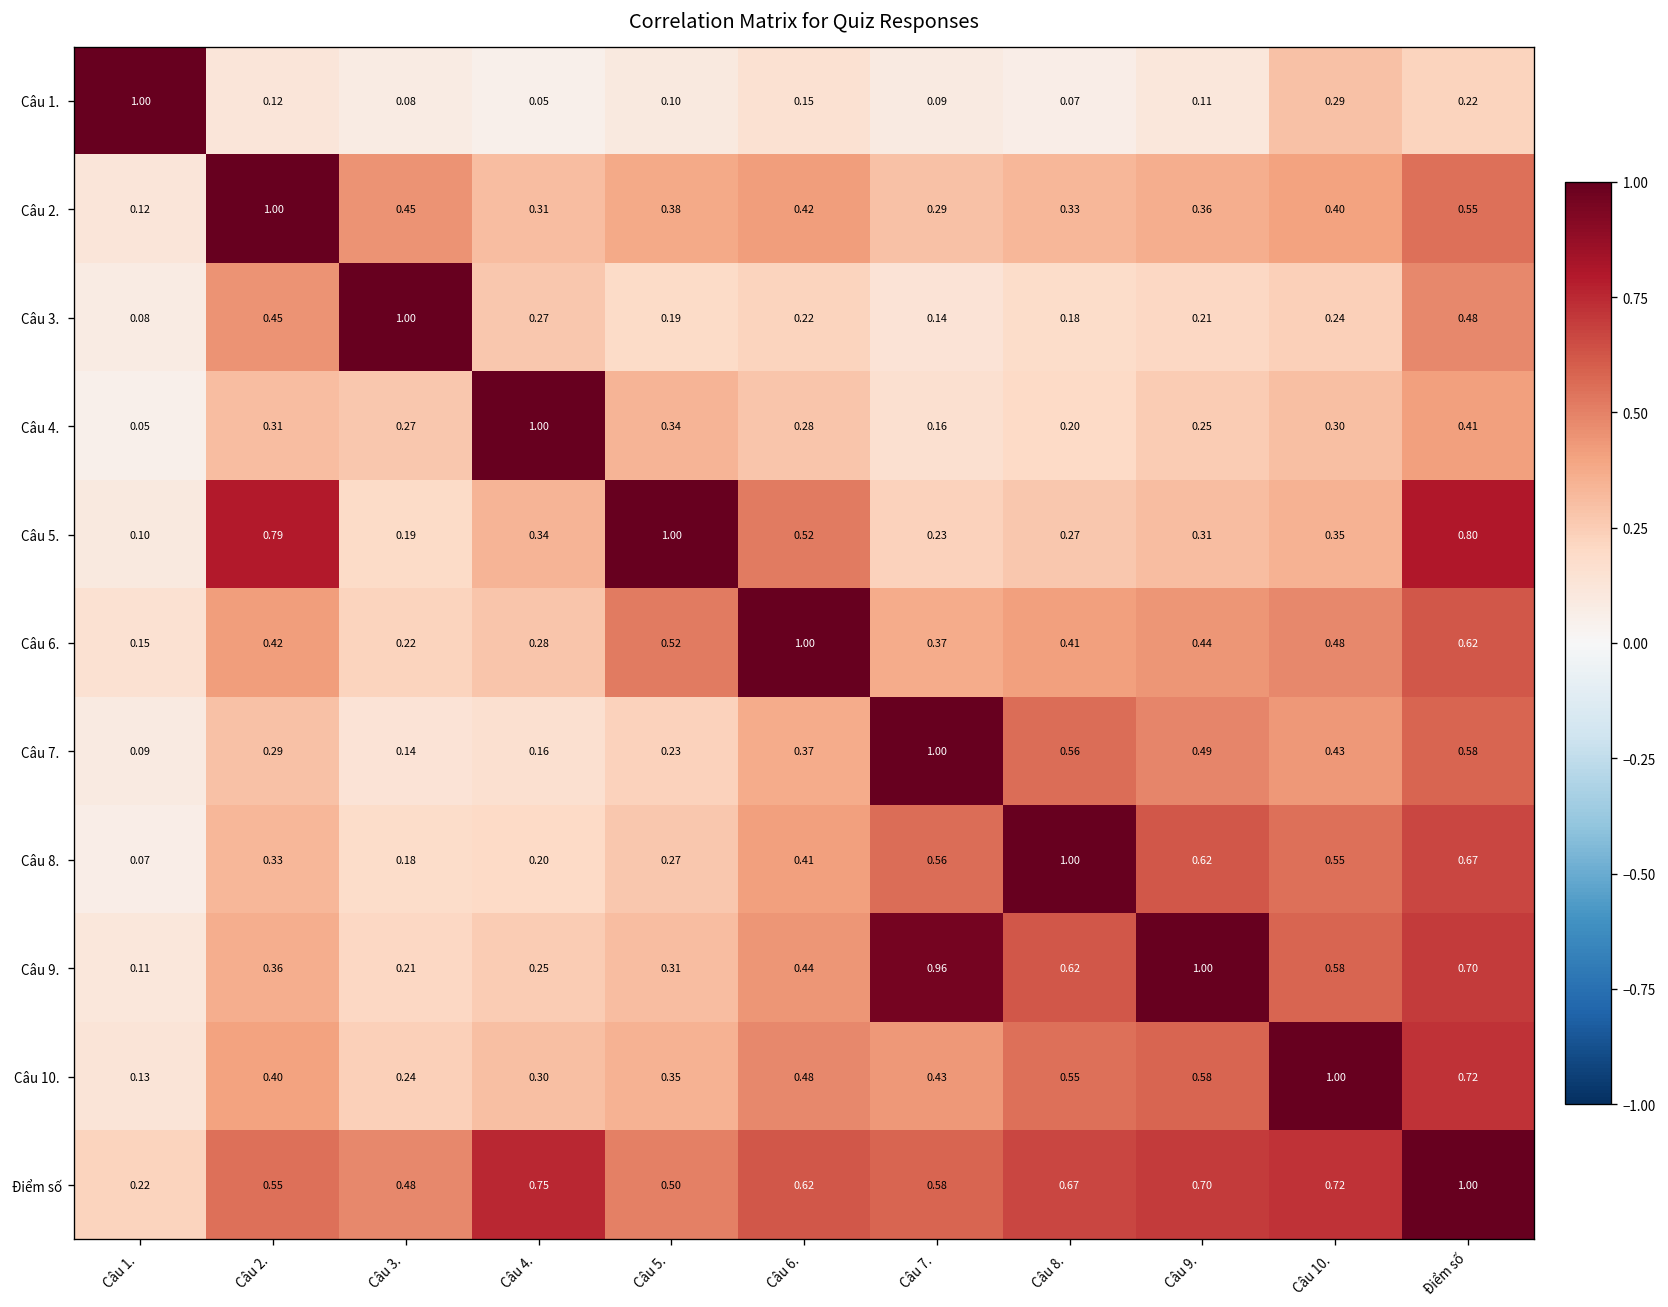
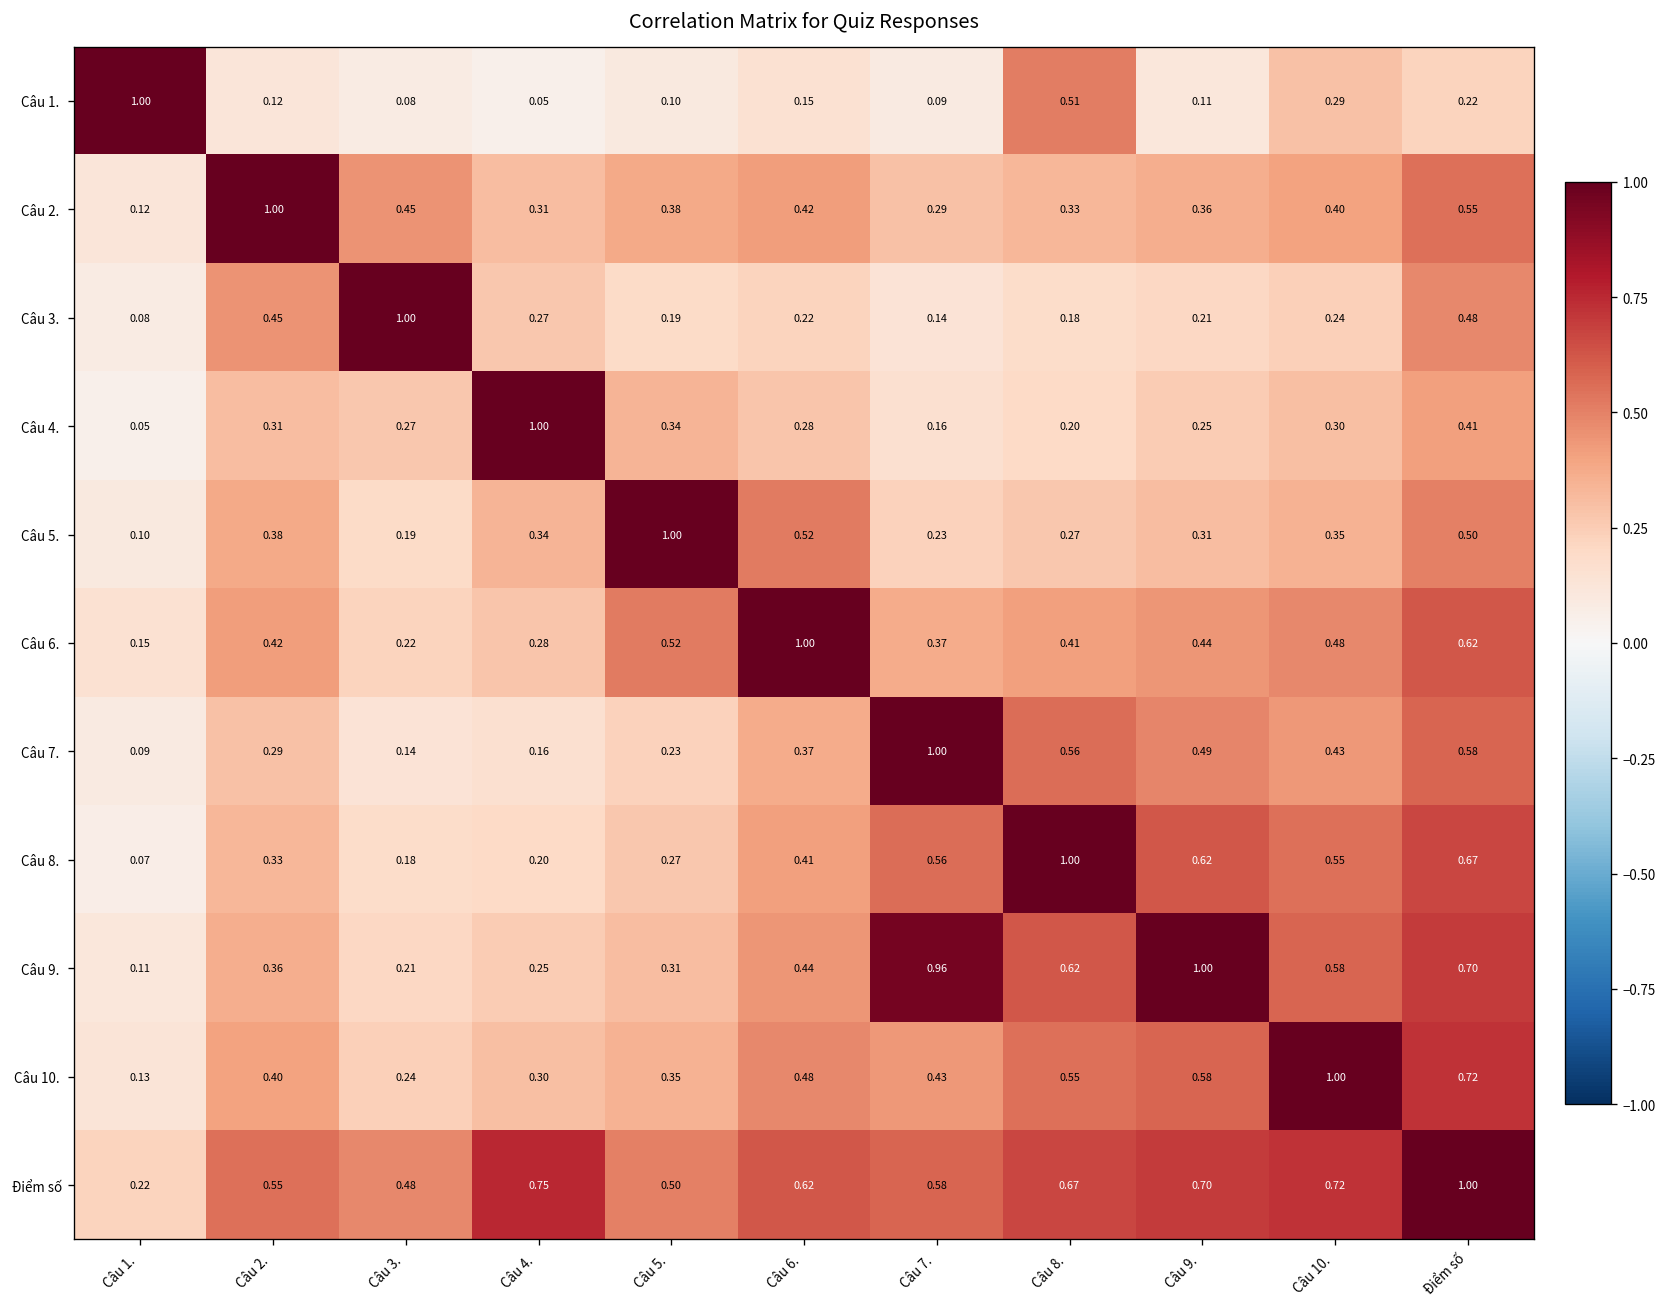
Câu 1., Câu 8.: 0.07 -> 0.51
Câu 5., Câu 2.: 0.79 -> 0.38
Câu 5., Điểm số: 0.80 -> 0.50
